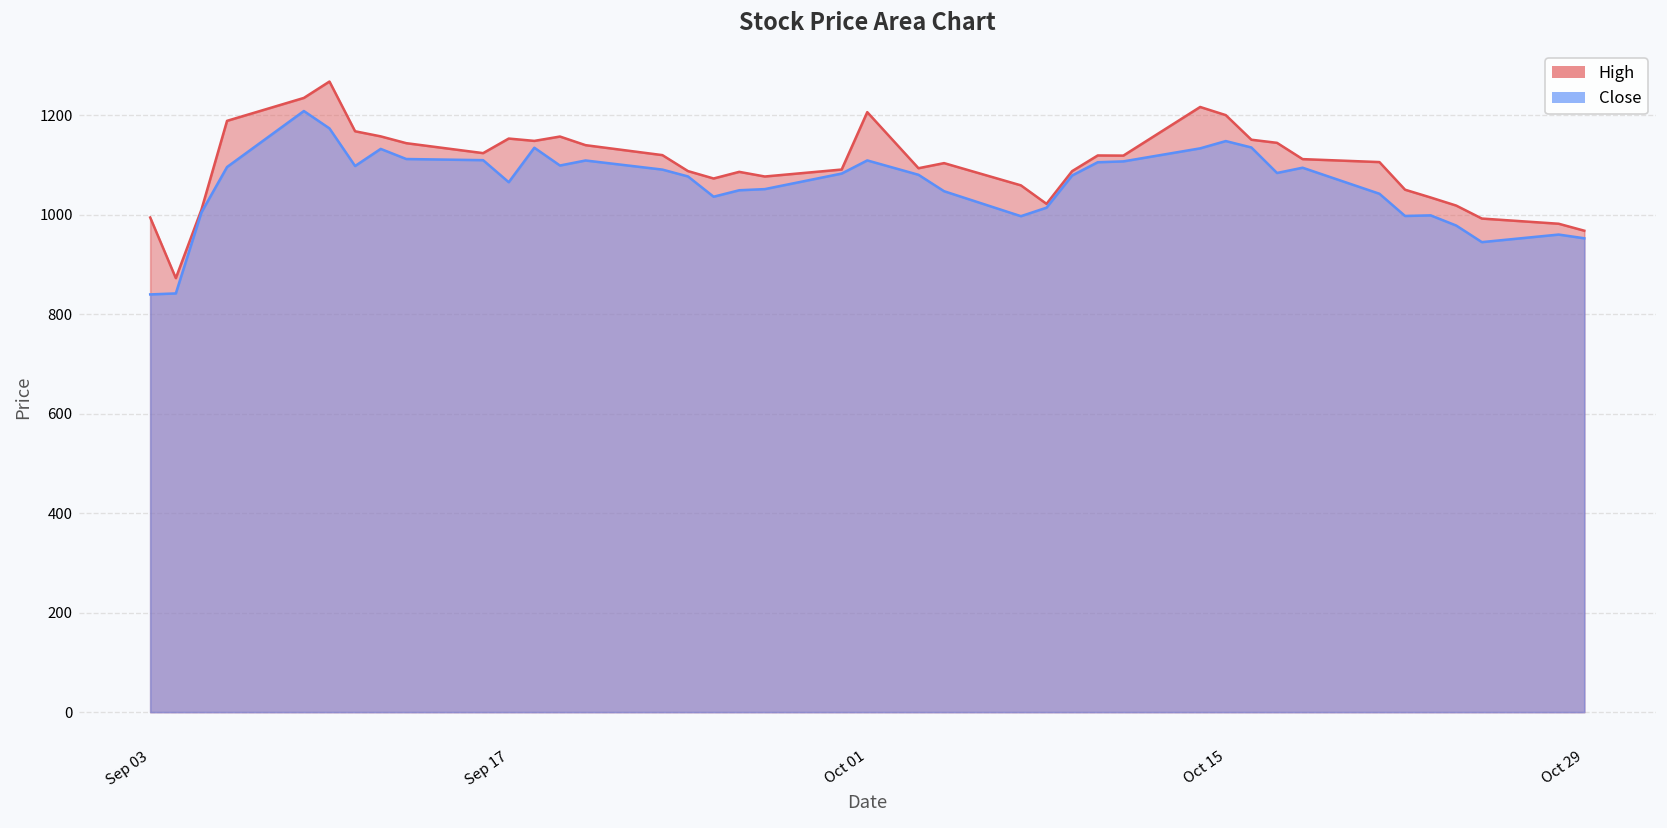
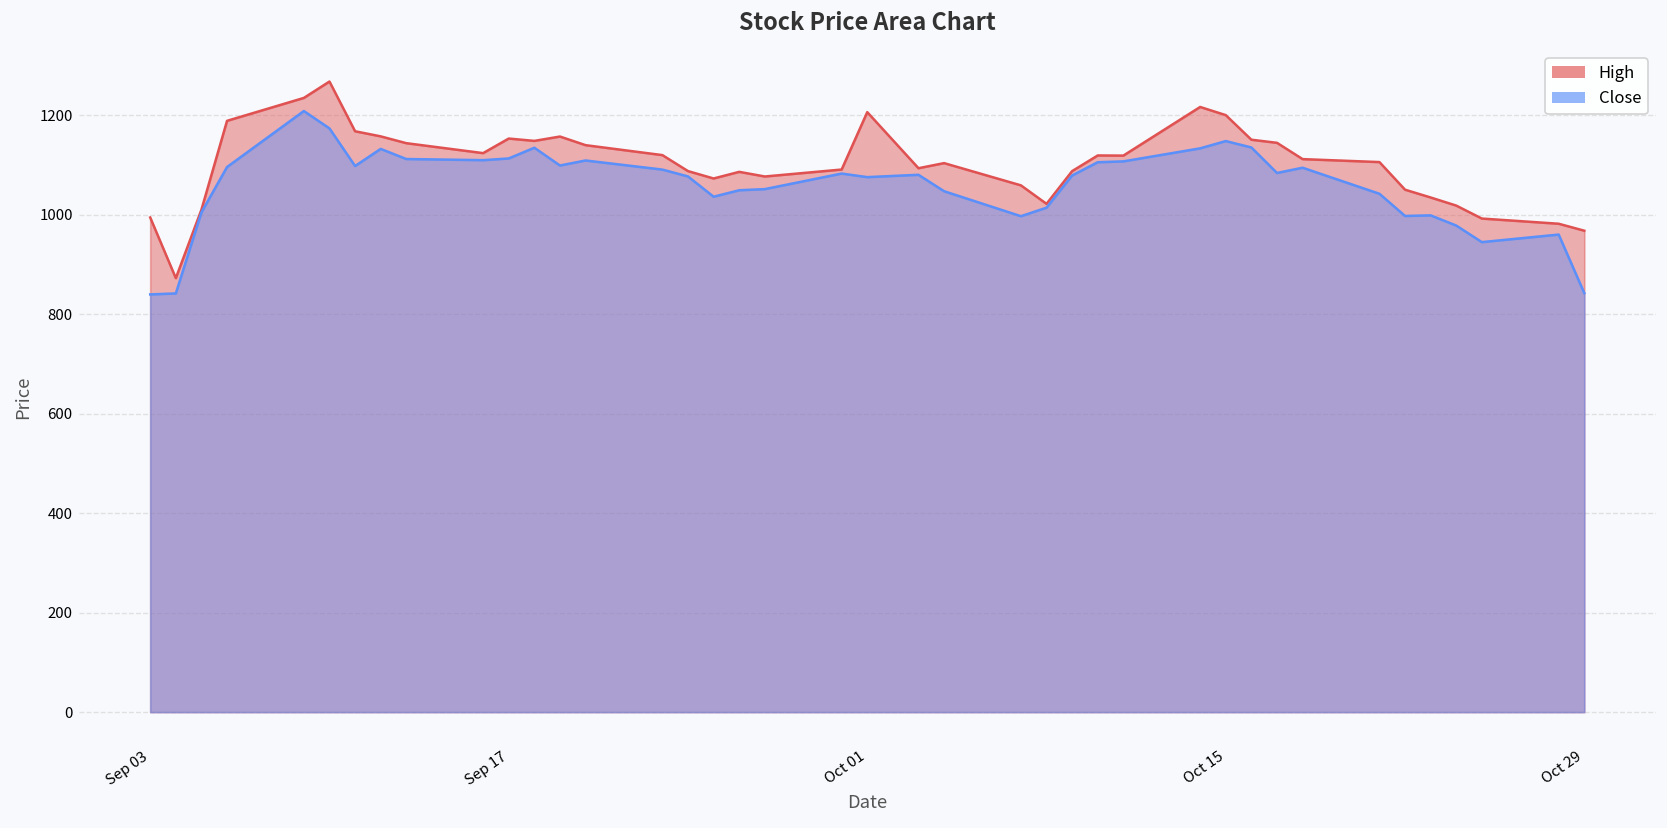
Close, Sep 17: 1070 -> 1110
Close, Oct 01: 1110 -> 1080
Close, Oct 29: 950 -> 840
